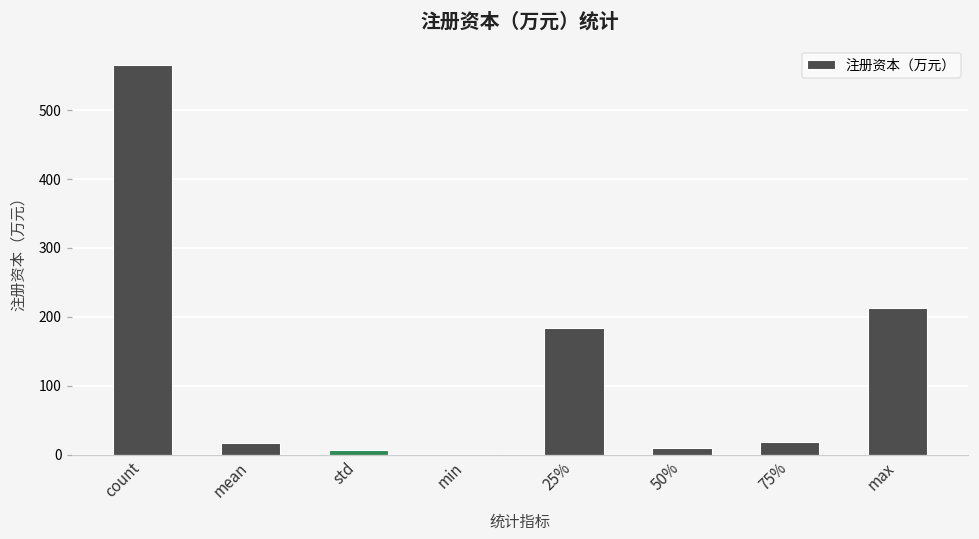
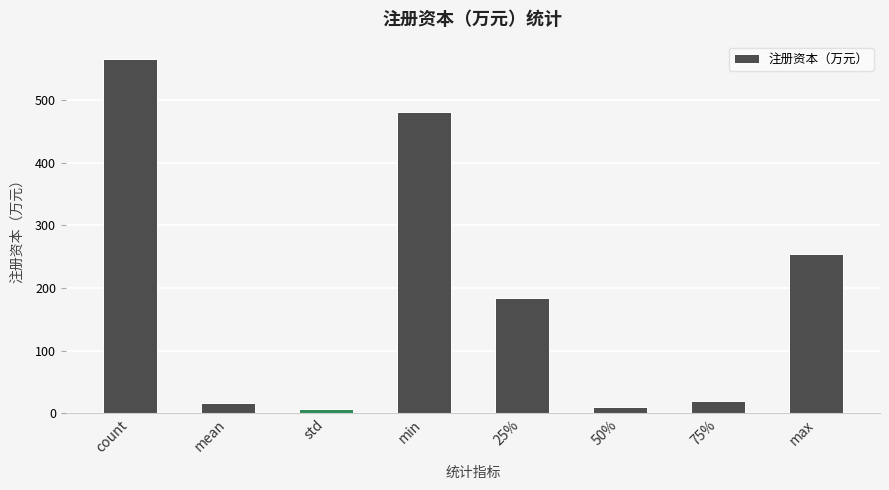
min: 0 -> 480
max: 210 -> 250
